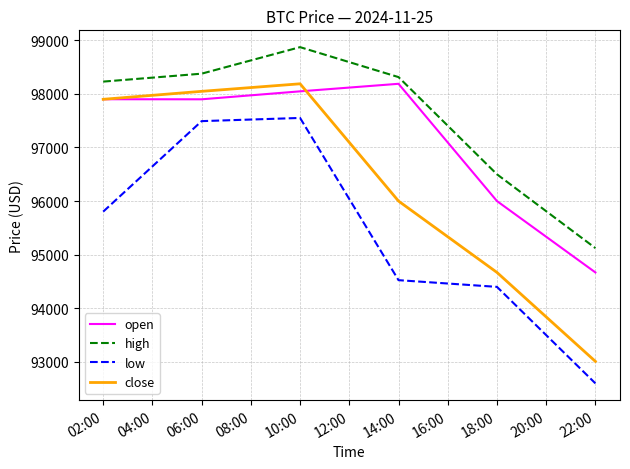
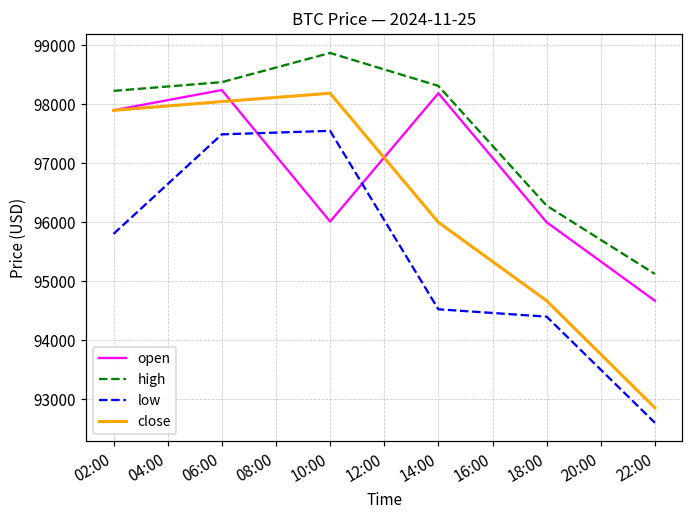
open, 06:00: 97900 -> 98200
open, 10:00: 98000 -> 96000
high, 18:00: 96500 -> 96300
close, 22:00: 93000 -> 92900
